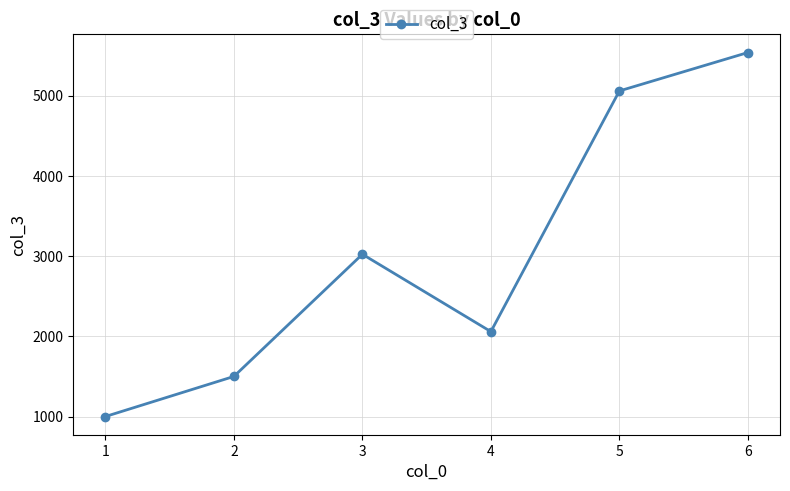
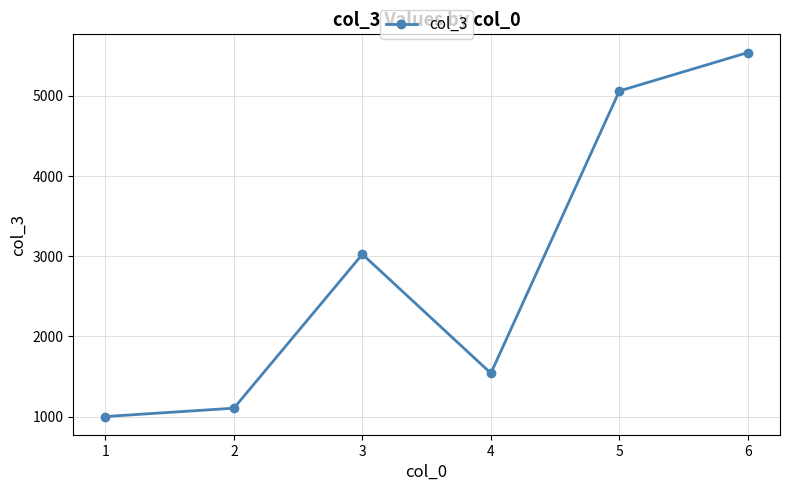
2: 1500 -> 1100
4: 2100 -> 1500
